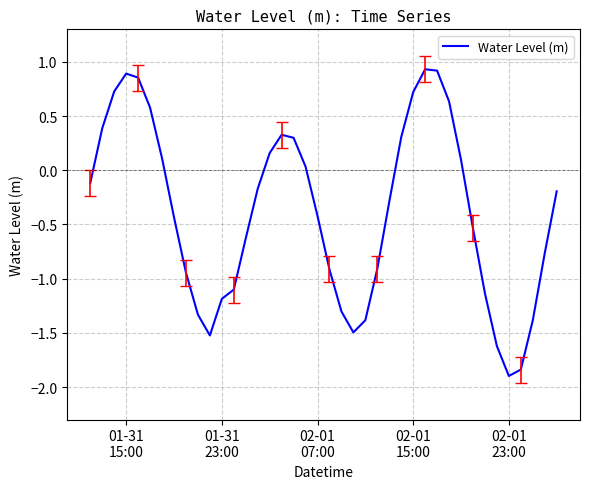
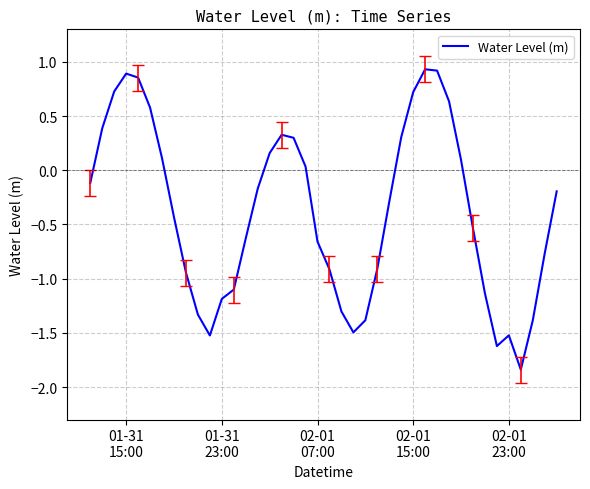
Water Level (m), 02-01 07:00: -0.42 -> -0.66
Water Level (m), 02-01 23:00: -1.90 -> -1.52
